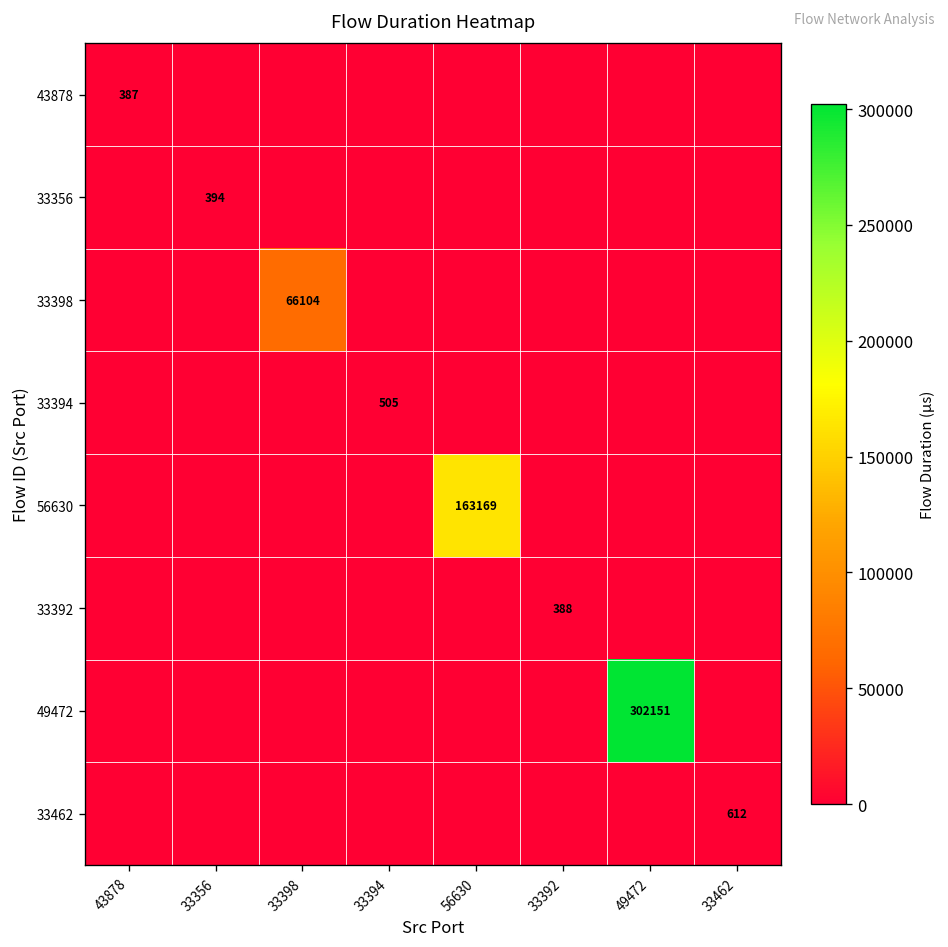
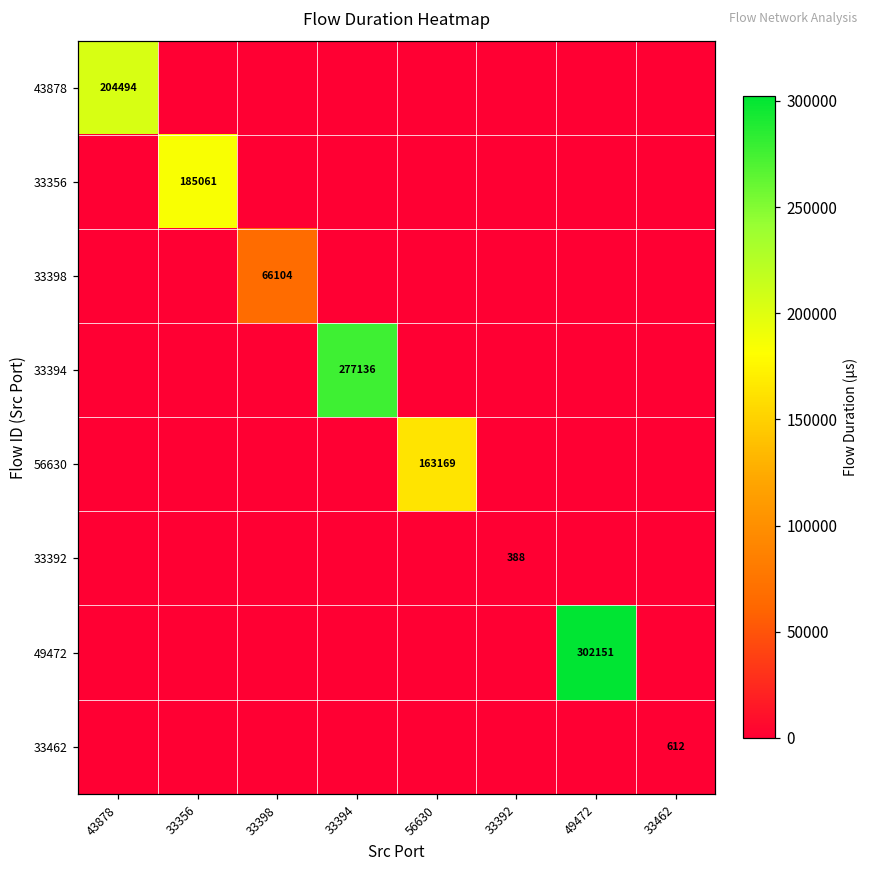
43878, 43878: 387 -> 204494
33356, 33356: 394 -> 185061
33394, 33394: 505 -> 277136
